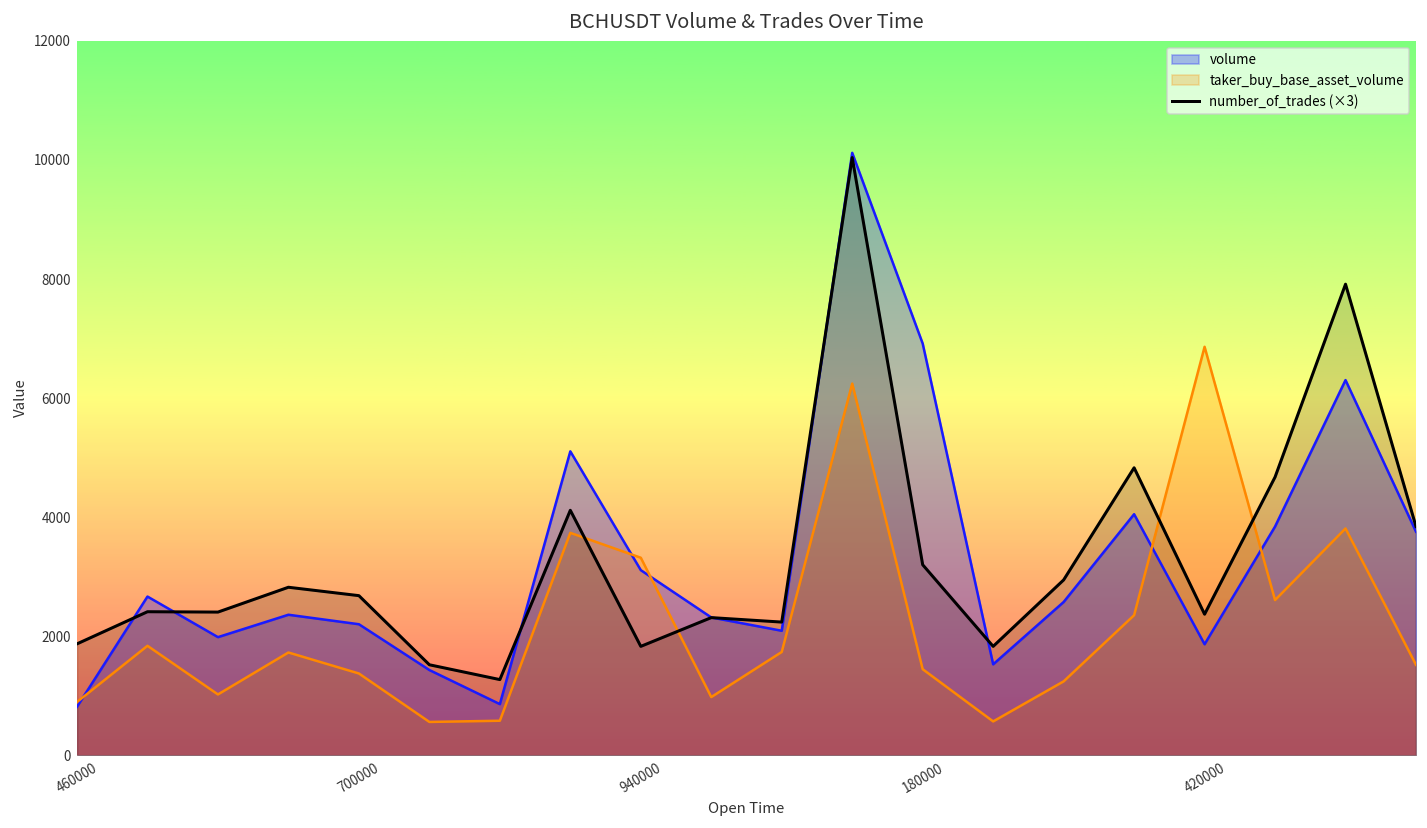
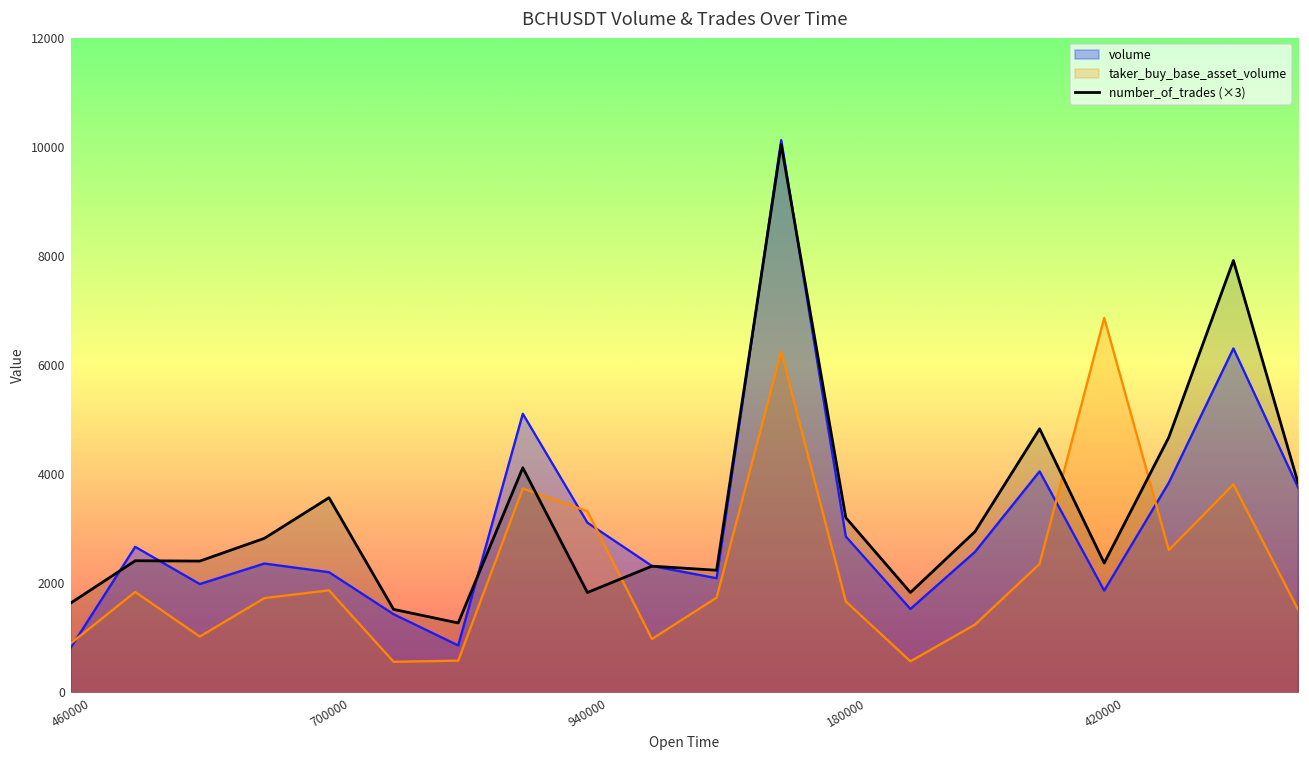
number_of_trades (×3), 460000: 1900 -> 1600
taker_buy_base_asset_volume, 700000: 1400 -> 1900
number_of_trades (×3), 700000: 2700 -> 3600
volume, 180000: 6900 -> 2900
taker_buy_base_asset_volume, 180000: 1400 -> 1700
